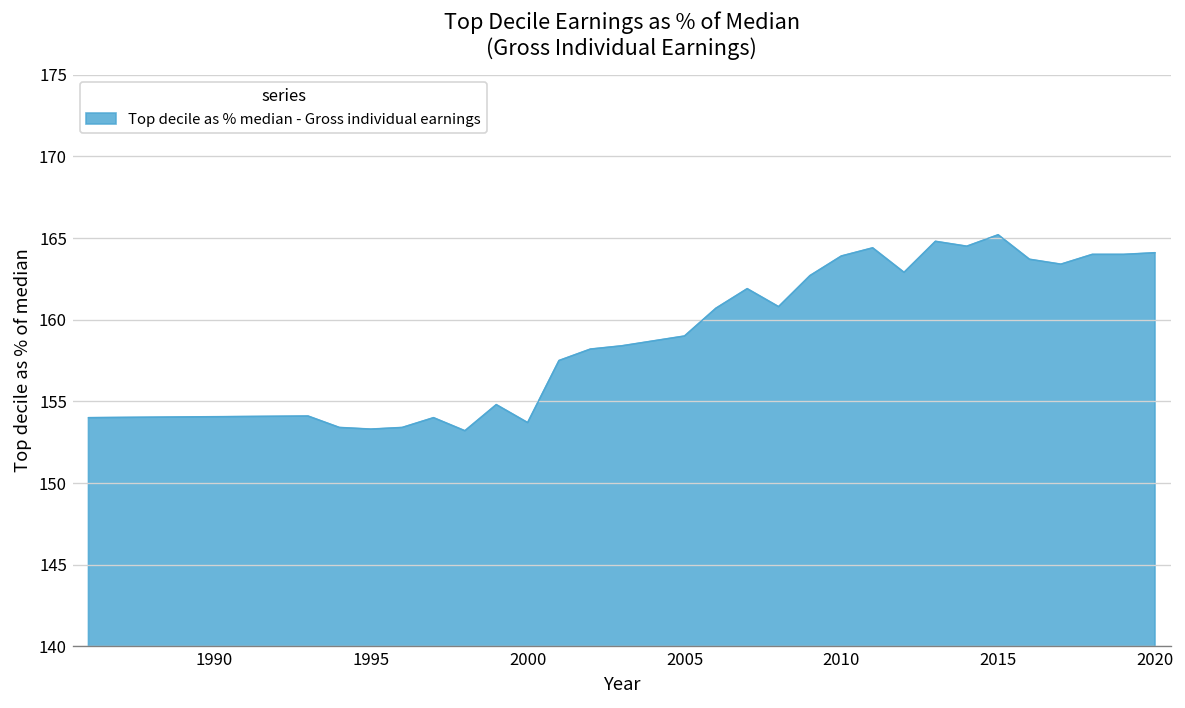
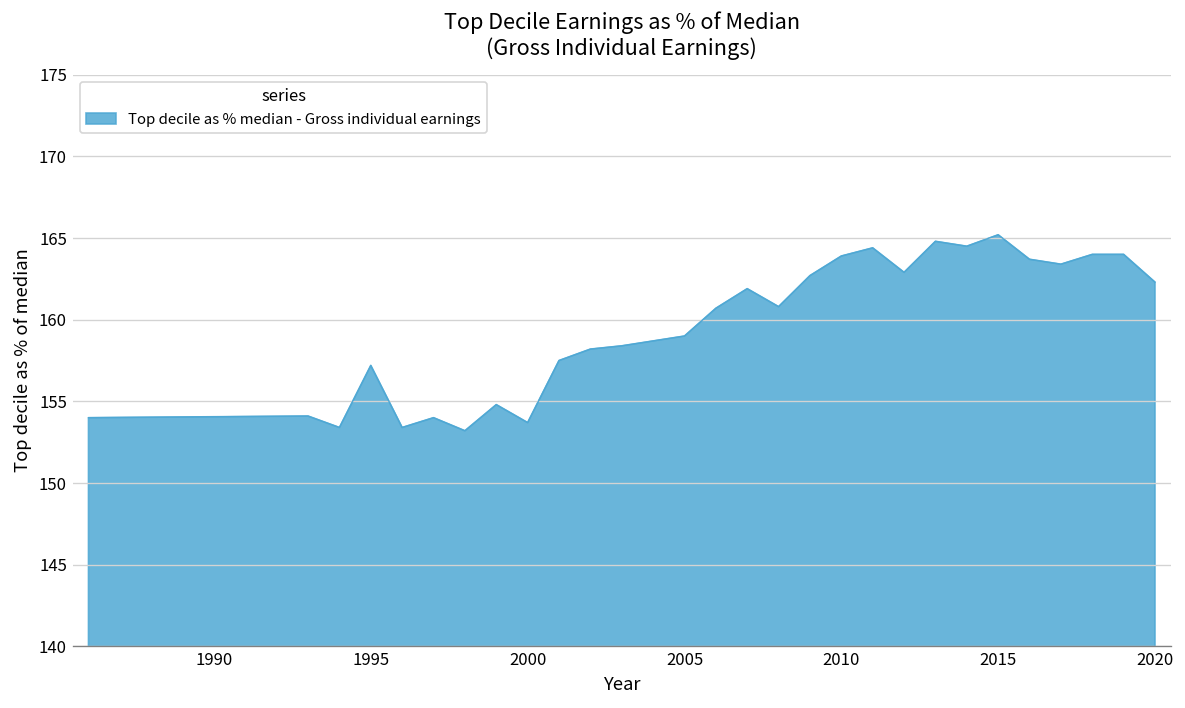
1995: 153.3 -> 157.2
2020: 164.1 -> 162.3
